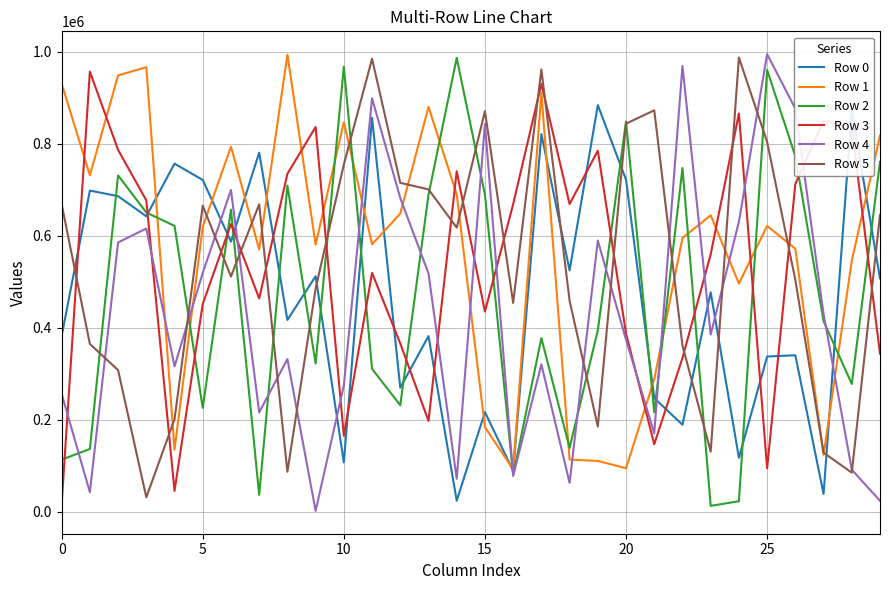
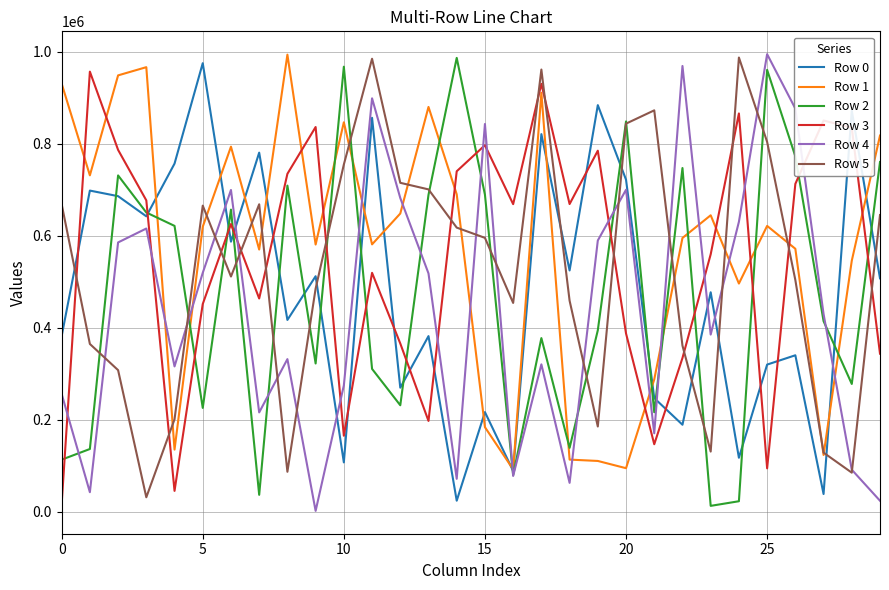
Row 0, 5: 720000 -> 970000
Row 3, 15: 430000 -> 800000
Row 5, 15: 870000 -> 590000
Row 4, 20: 370000 -> 700000
Row 0, 25: 340000 -> 320000
